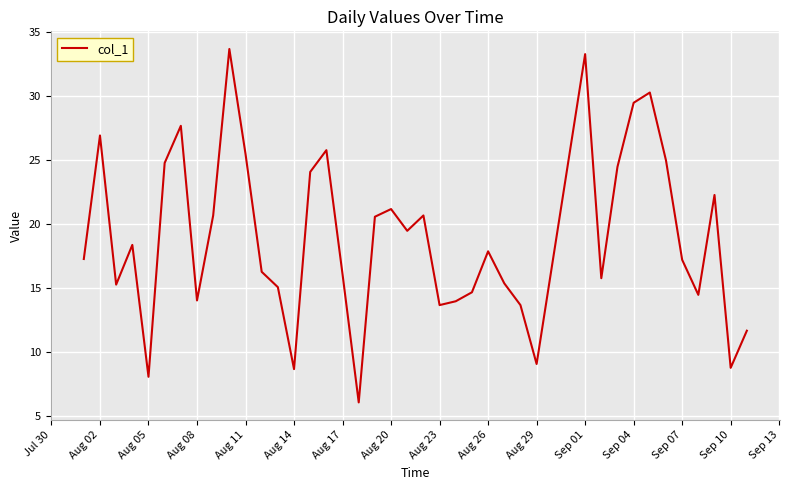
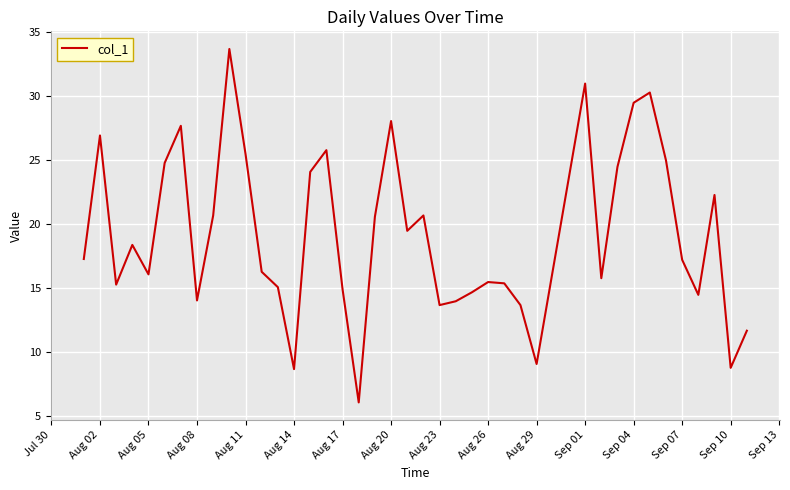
Aug 05: 8.1 -> 16.1
Aug 17: 16.1 -> 14.9
Aug 20: 21.2 -> 28.1
Aug 26: 17.9 -> 15.5
Sep 01: 33.3 -> 31.0
